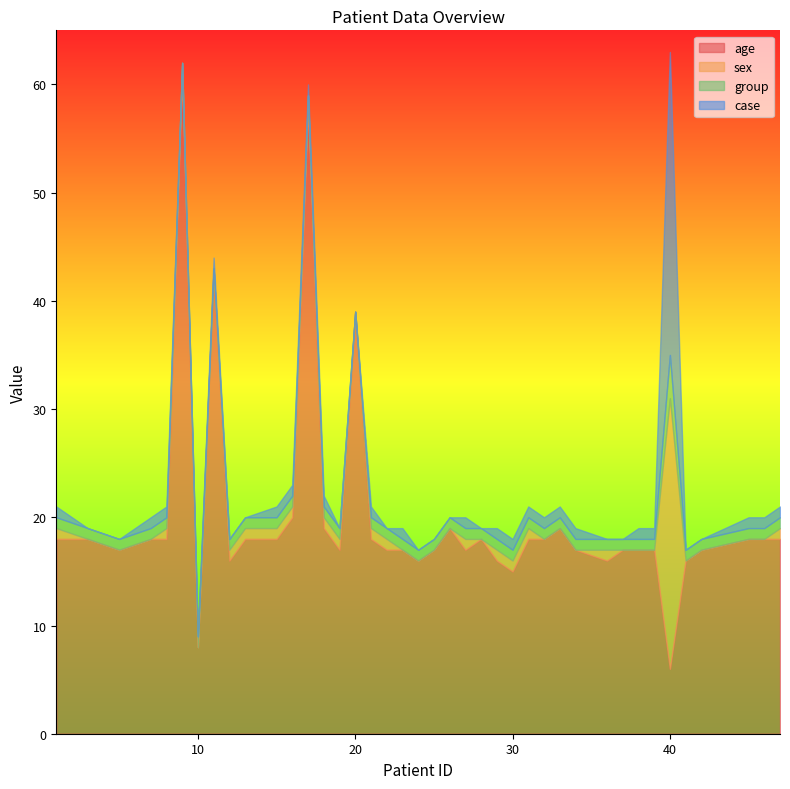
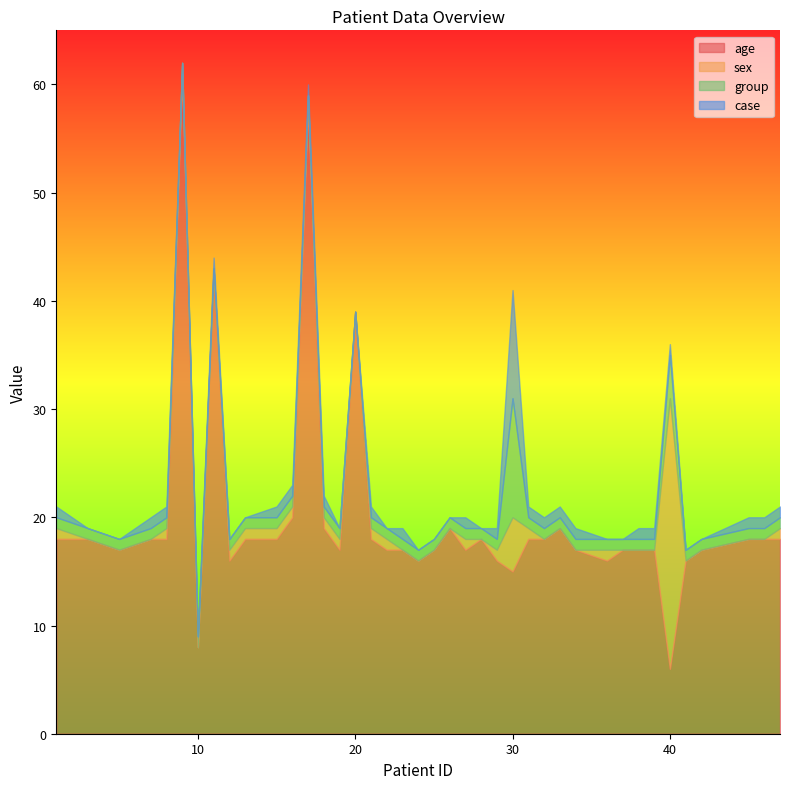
sex, 30: 1 -> 5
group, 30: 1 -> 11
case, 30: 1 -> 10
case, 40: 28 -> 1
